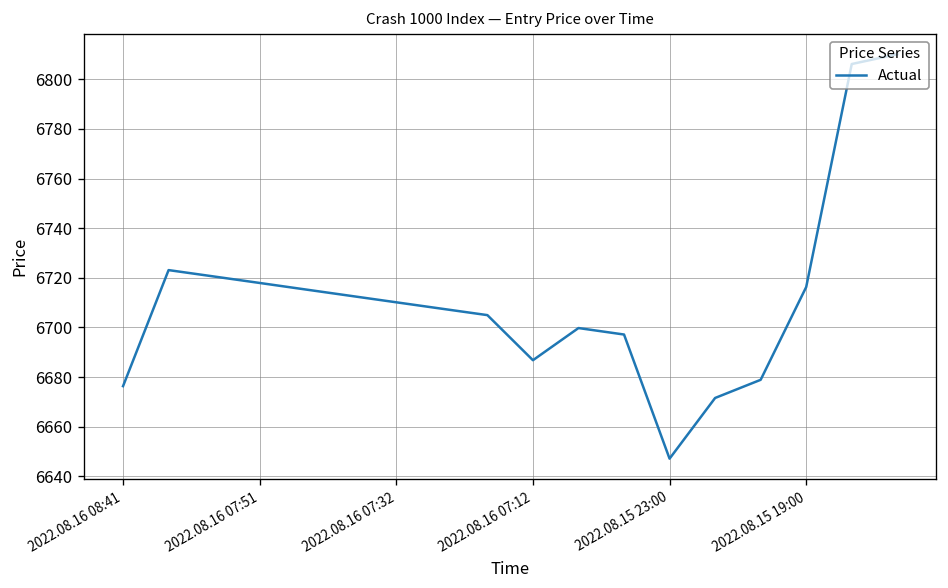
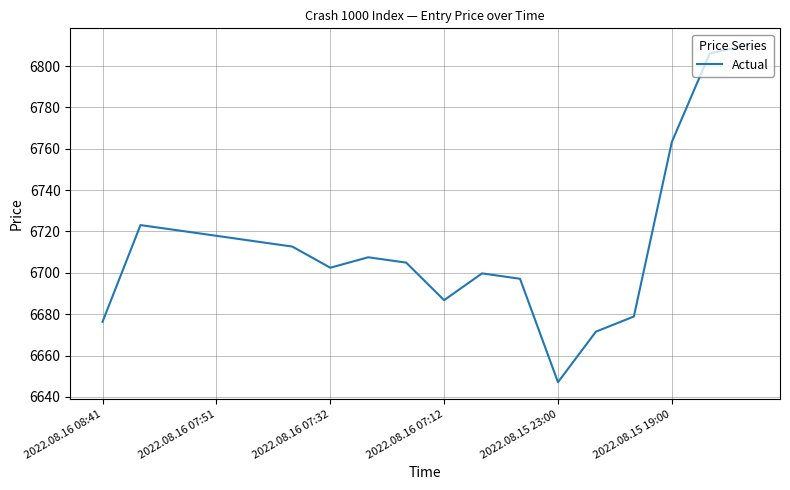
2022.08.16 07:32: 6710 -> 6702
2022.08.15 19:00: 6716 -> 6763
